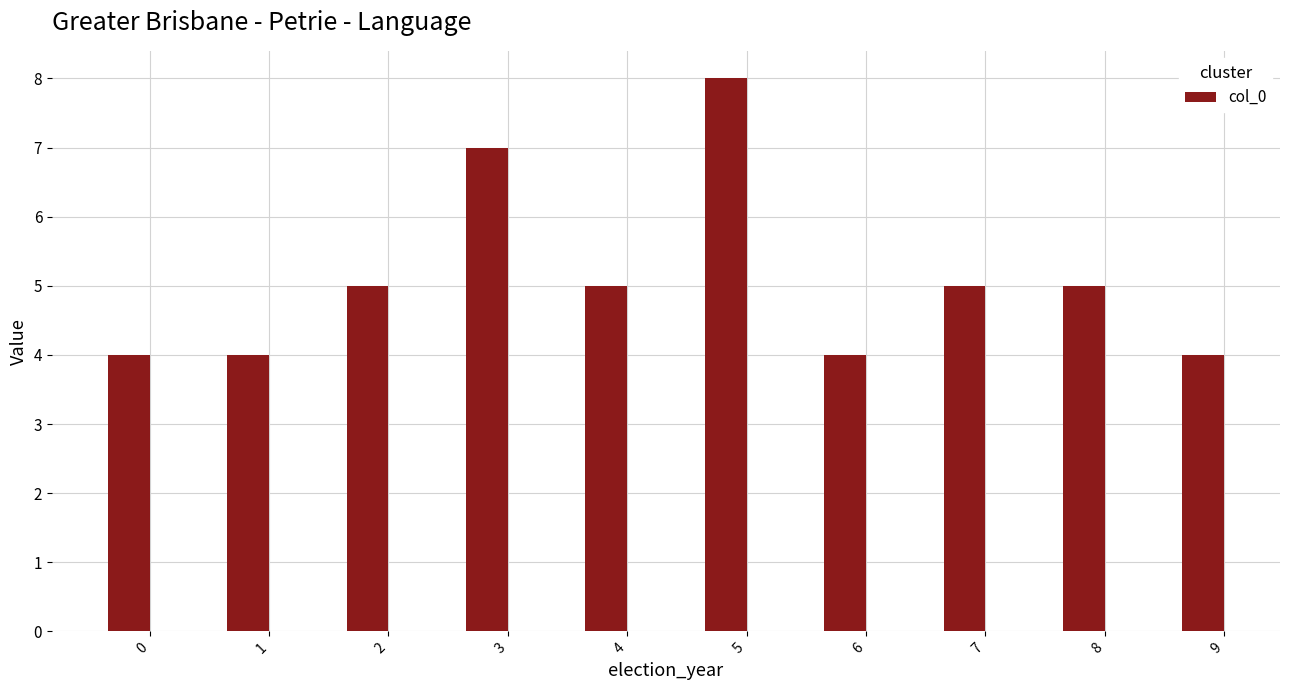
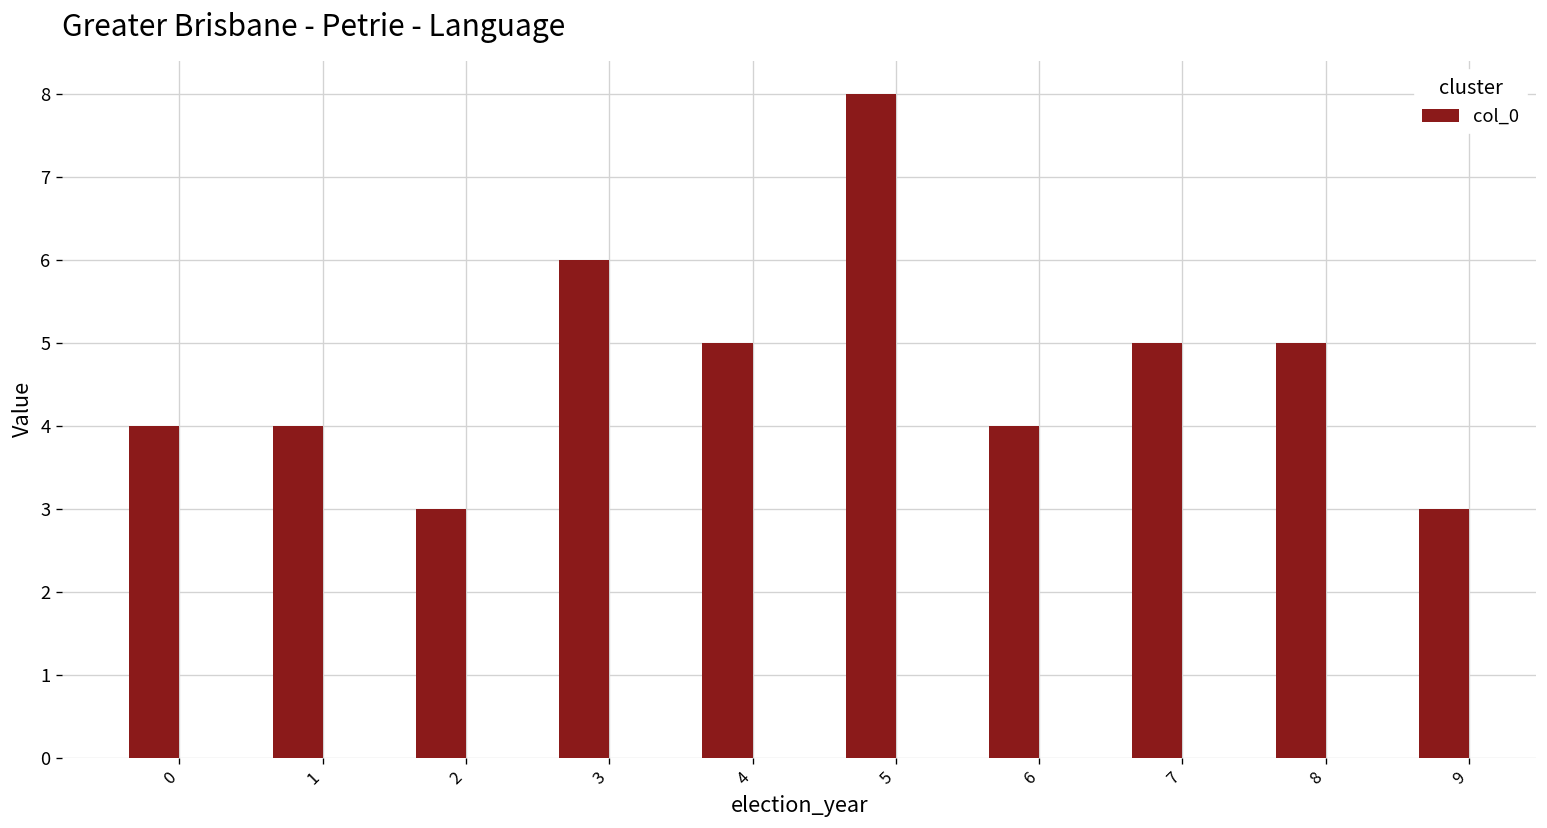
2: 5 -> 3
3: 7 -> 6
9: 4 -> 3
